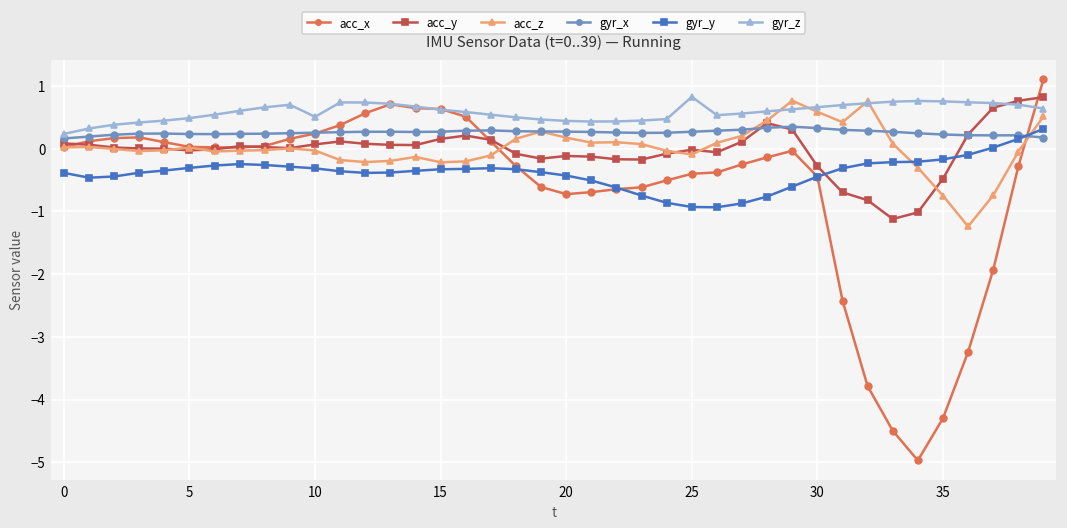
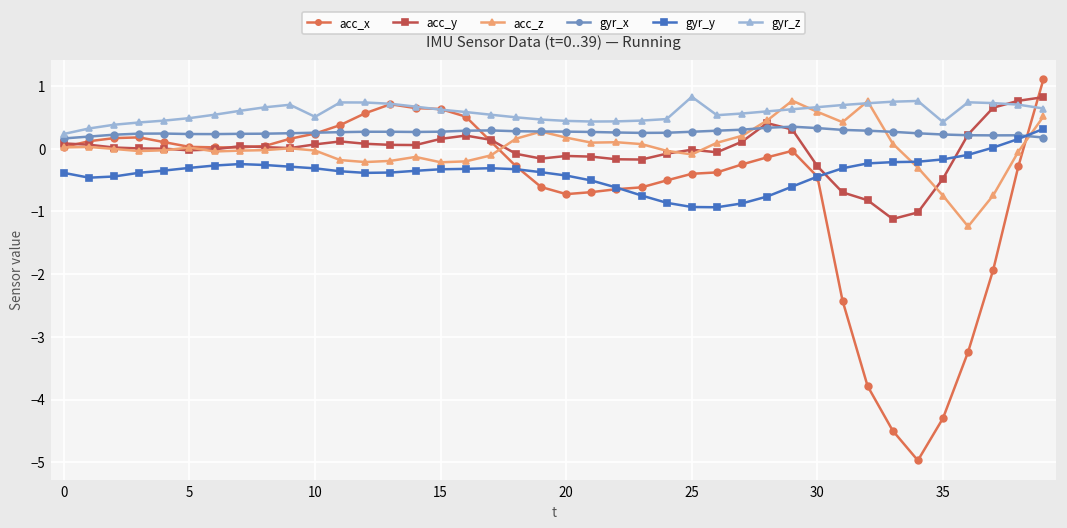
gyr_z, 35: 0.8 -> 0.4
